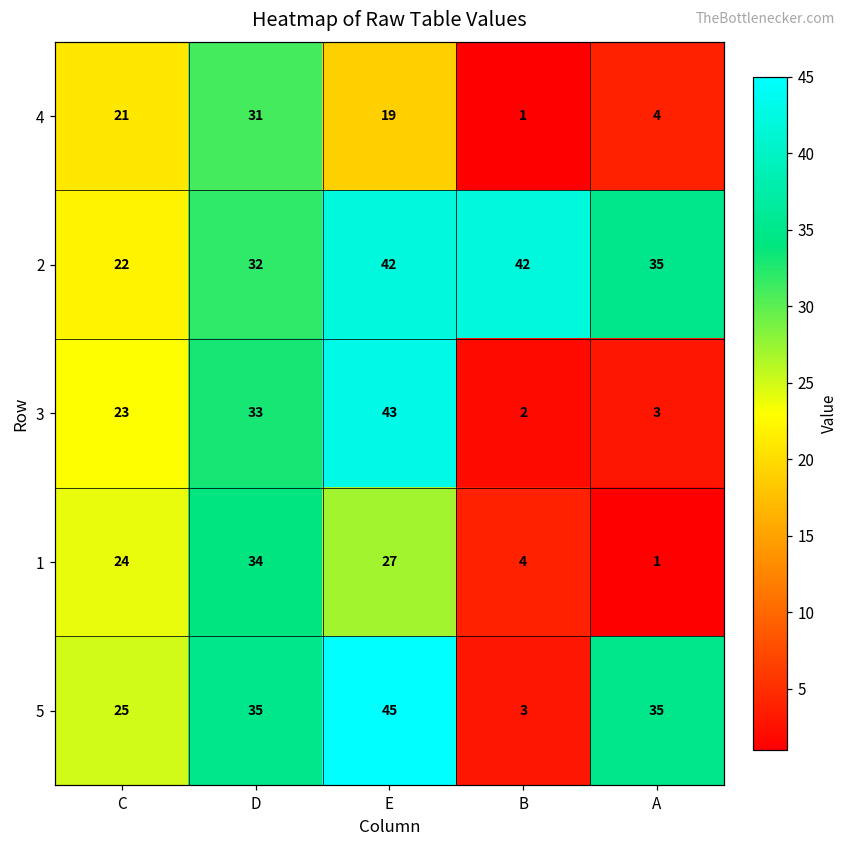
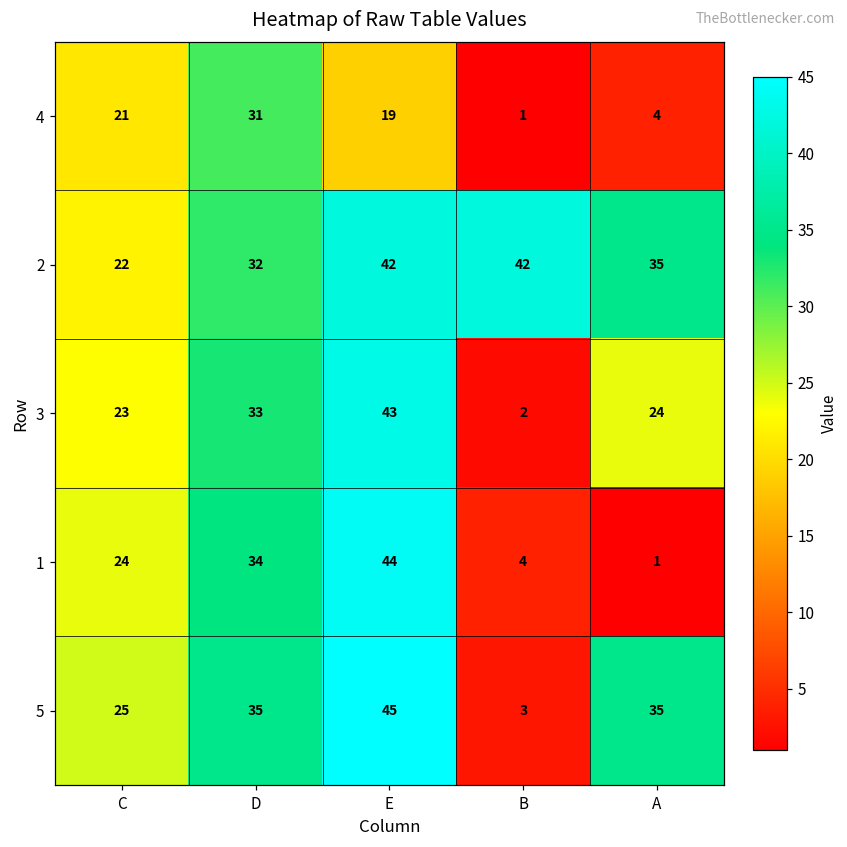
3, A: 3 -> 24
1, E: 27 -> 44
